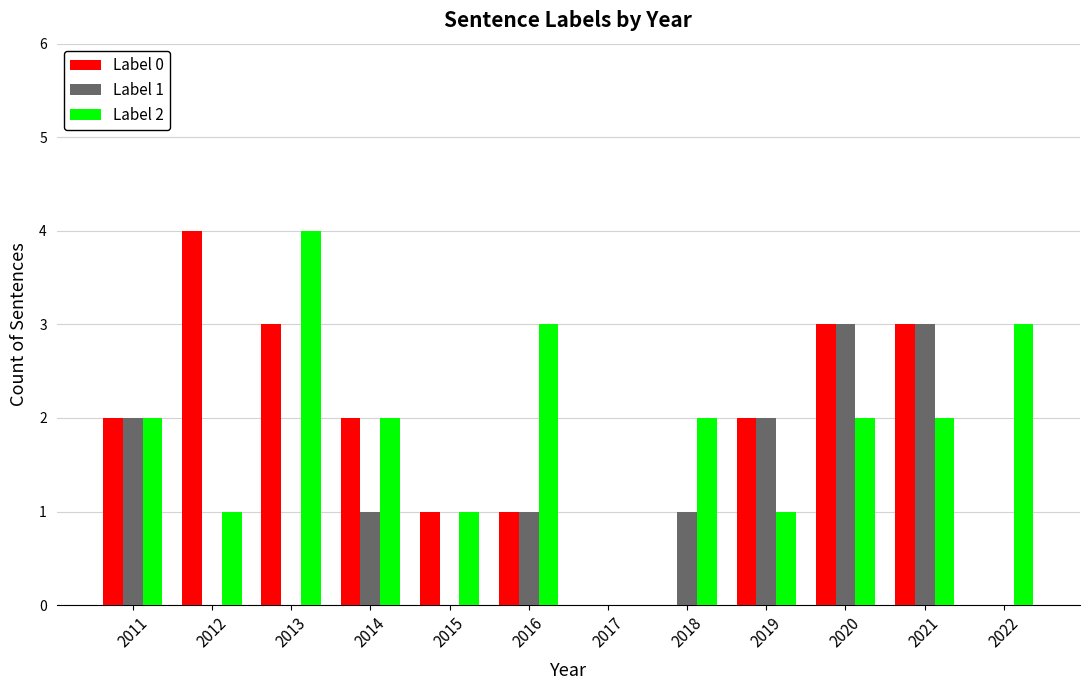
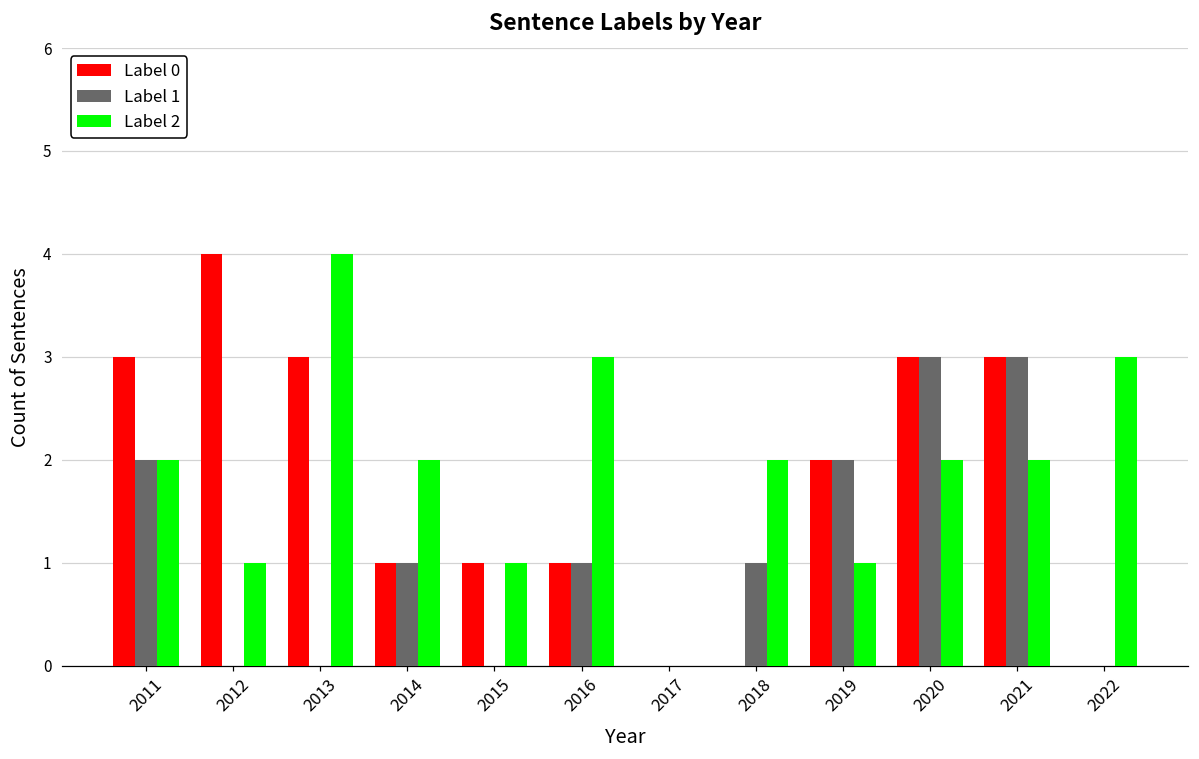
Label 0, 2011: 2 -> 3
Label 0, 2014: 2 -> 1
